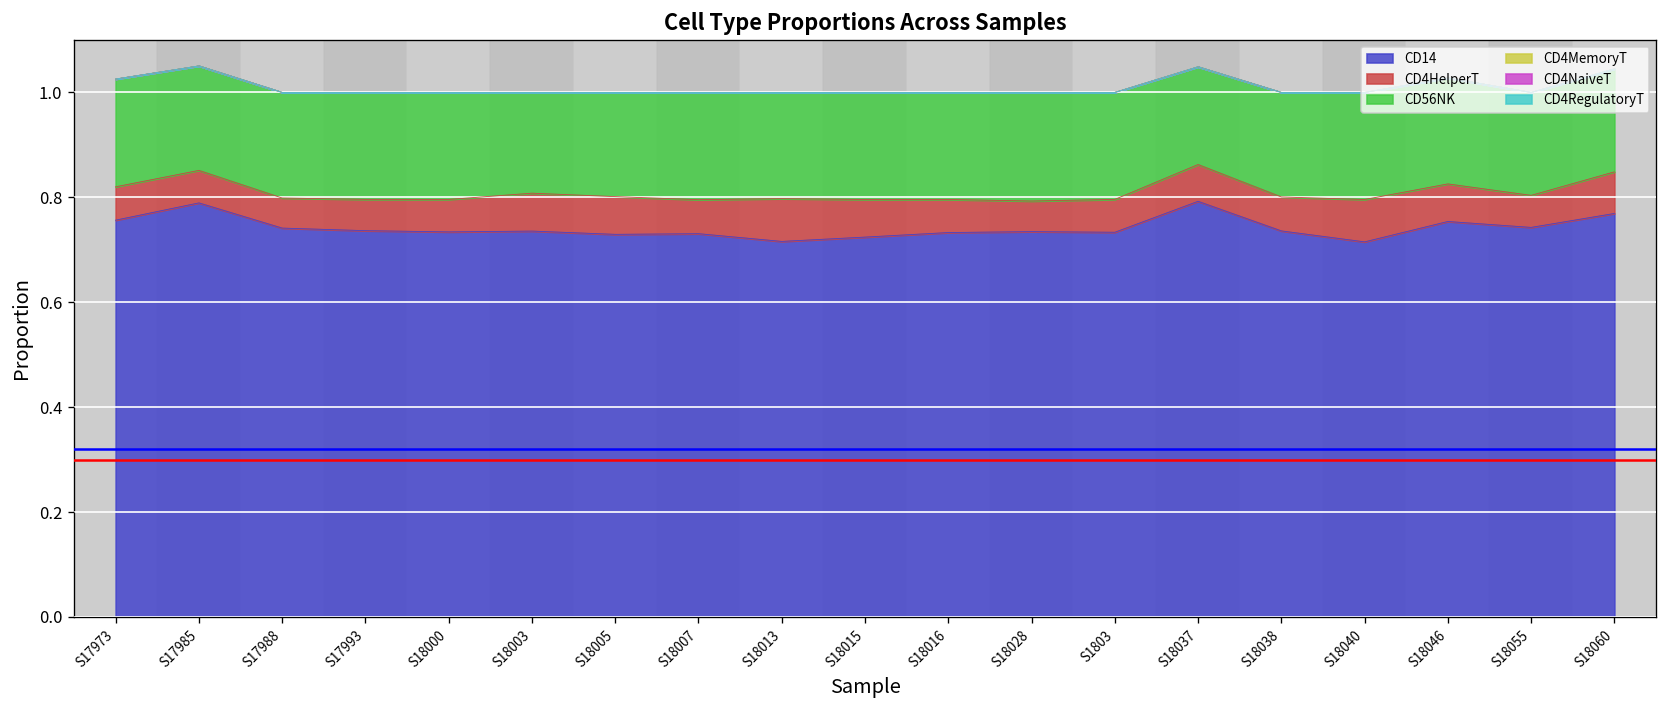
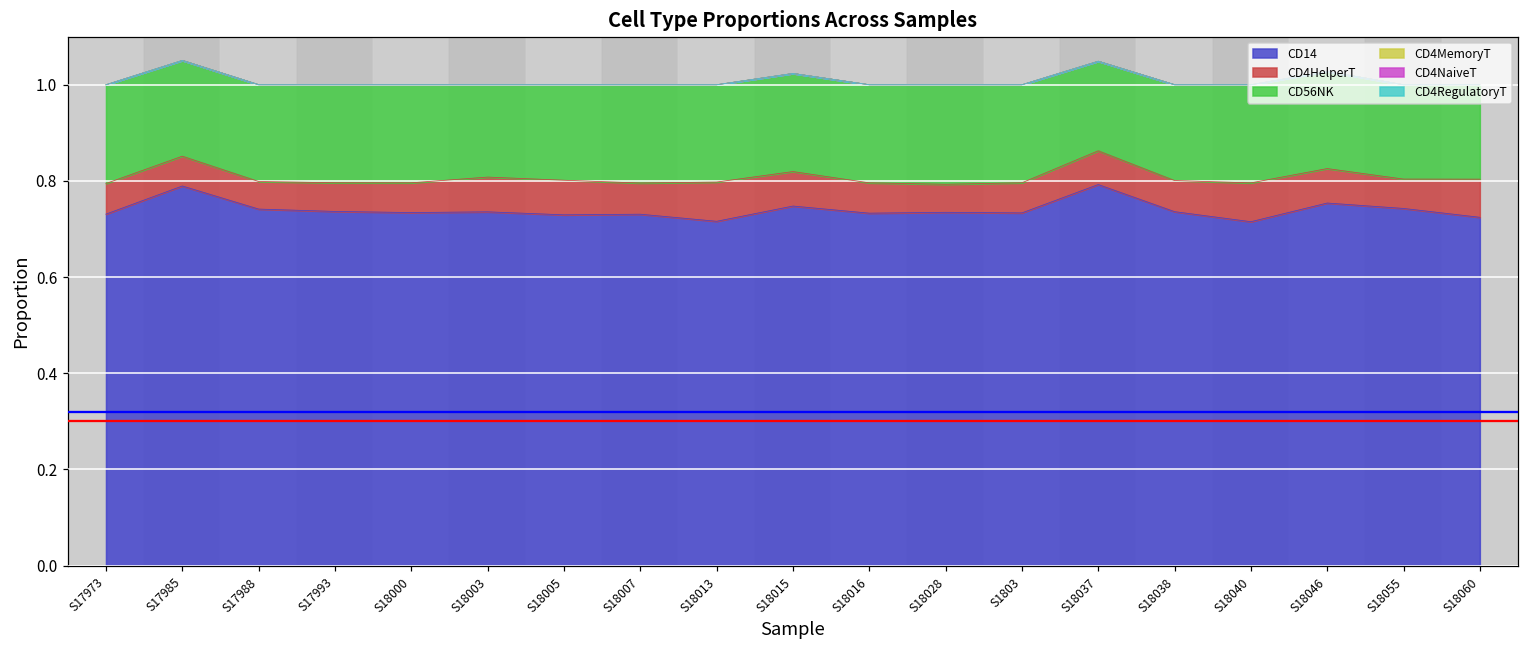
CD14, S17973: 0.76 -> 0.73
CD14, S18015: 0.72 -> 0.75
CD14, S18060: 0.77 -> 0.72
